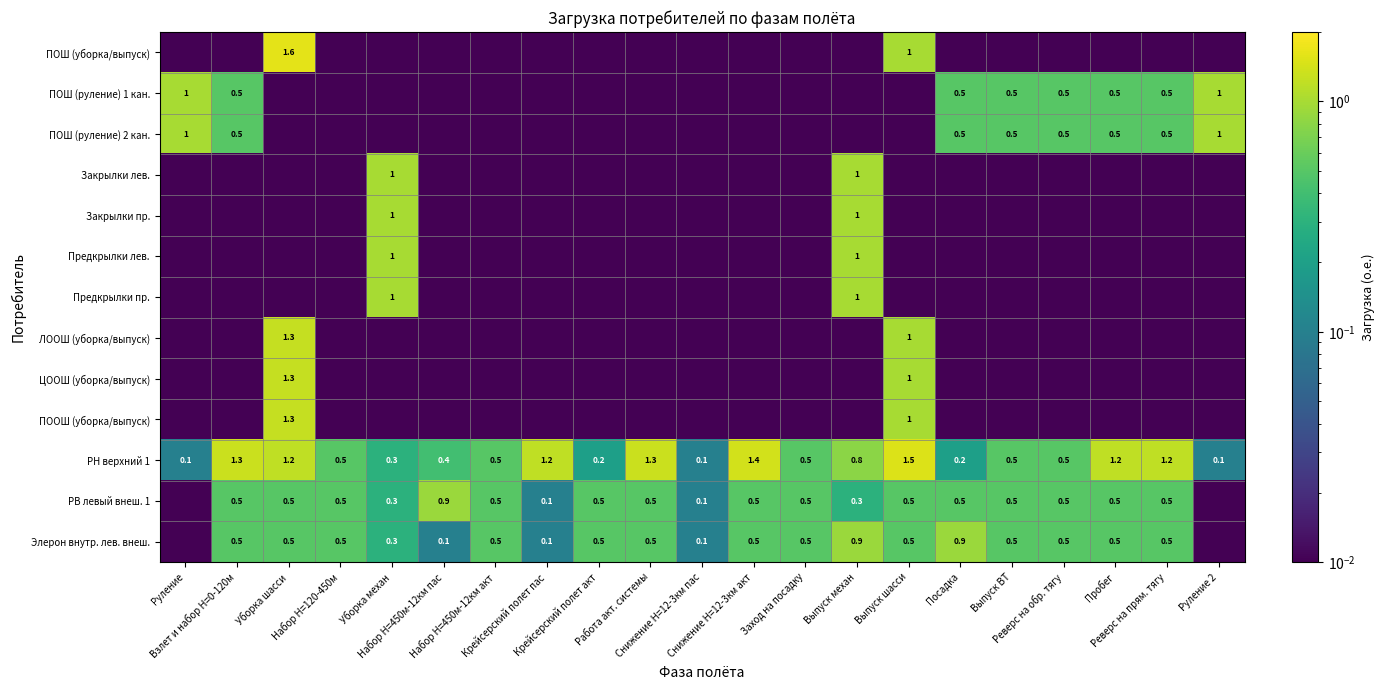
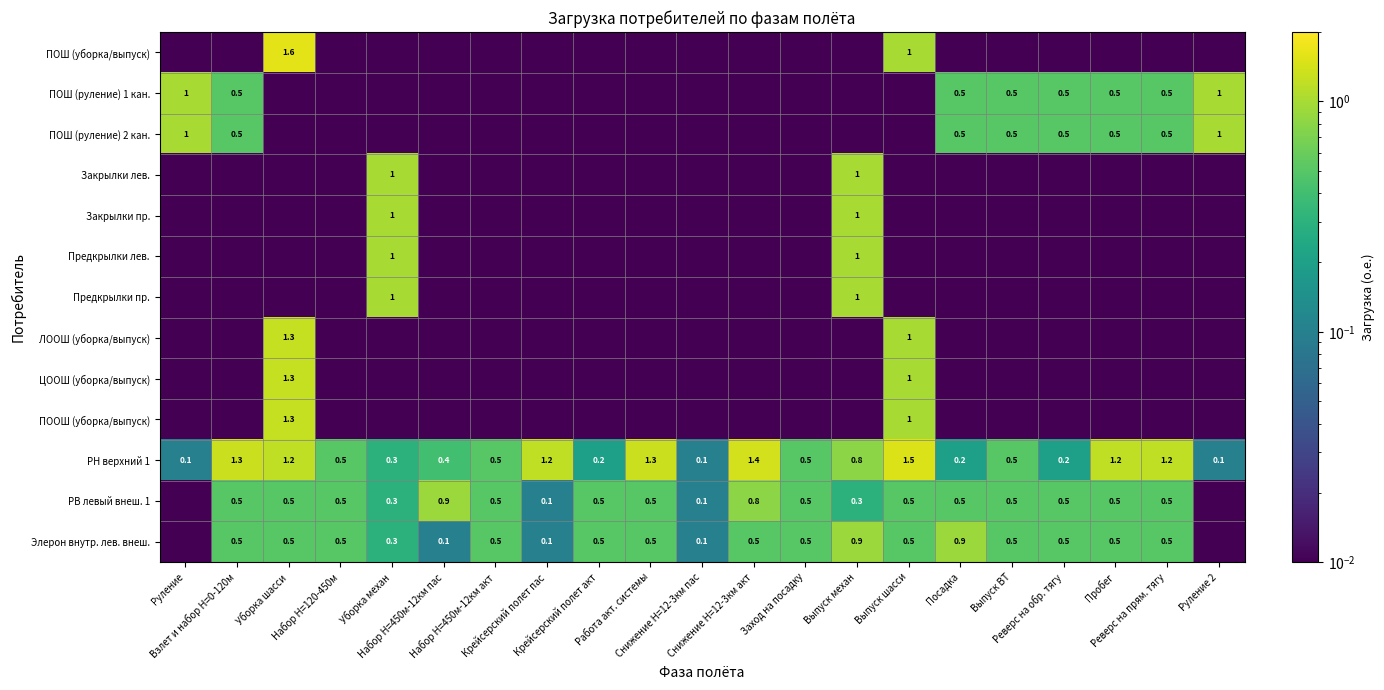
РН верхний 1, Реверс на обр. тягу: 0.5 -> 0.2
РВ левый внеш. 1, Снижение H=12-3км акт: 0.5 -> 0.8
